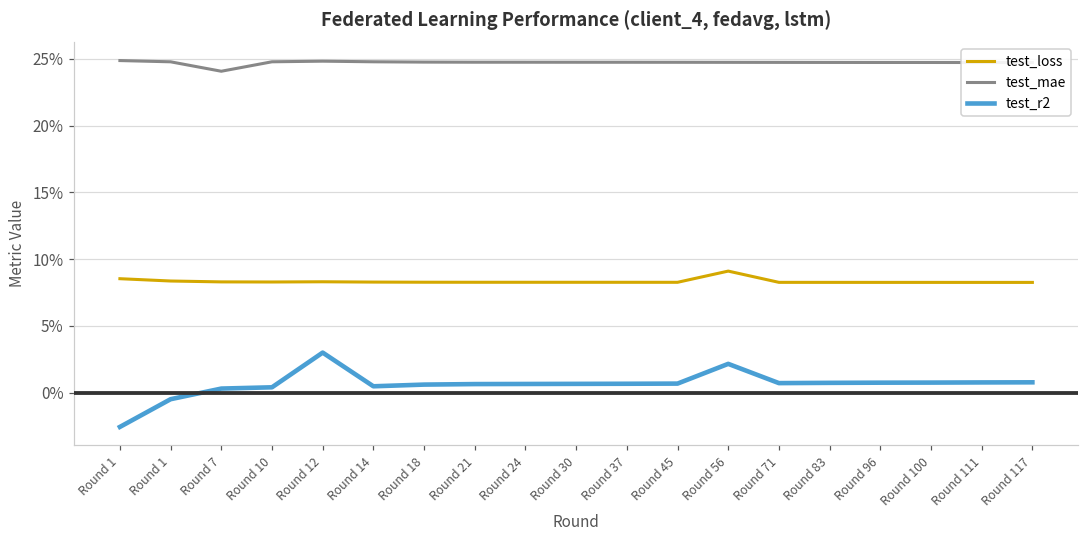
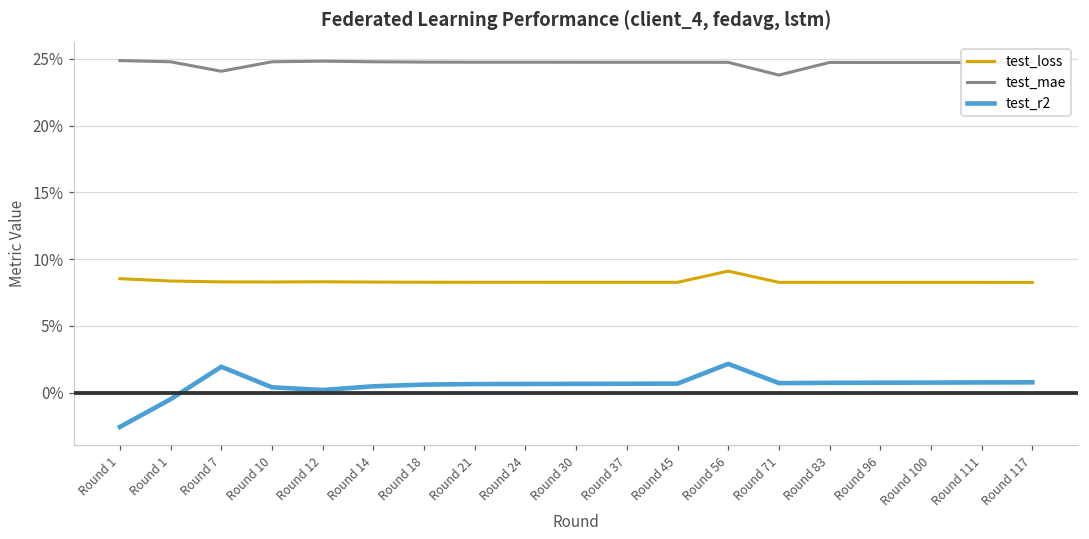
test_r2, Round 7: 0.3% -> 1.9%
test_r2, Round 12: 3.0% -> 0.2%
test_mae, Round 71: 24.7% -> 23.8%
